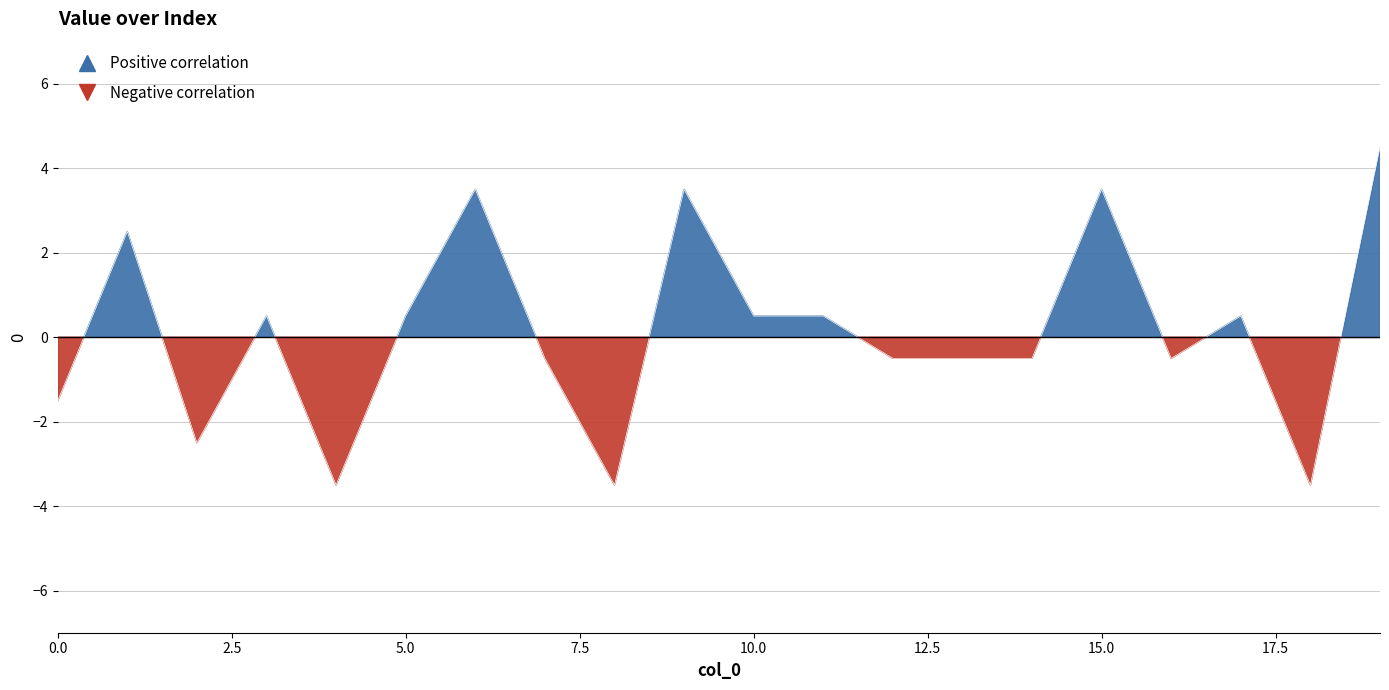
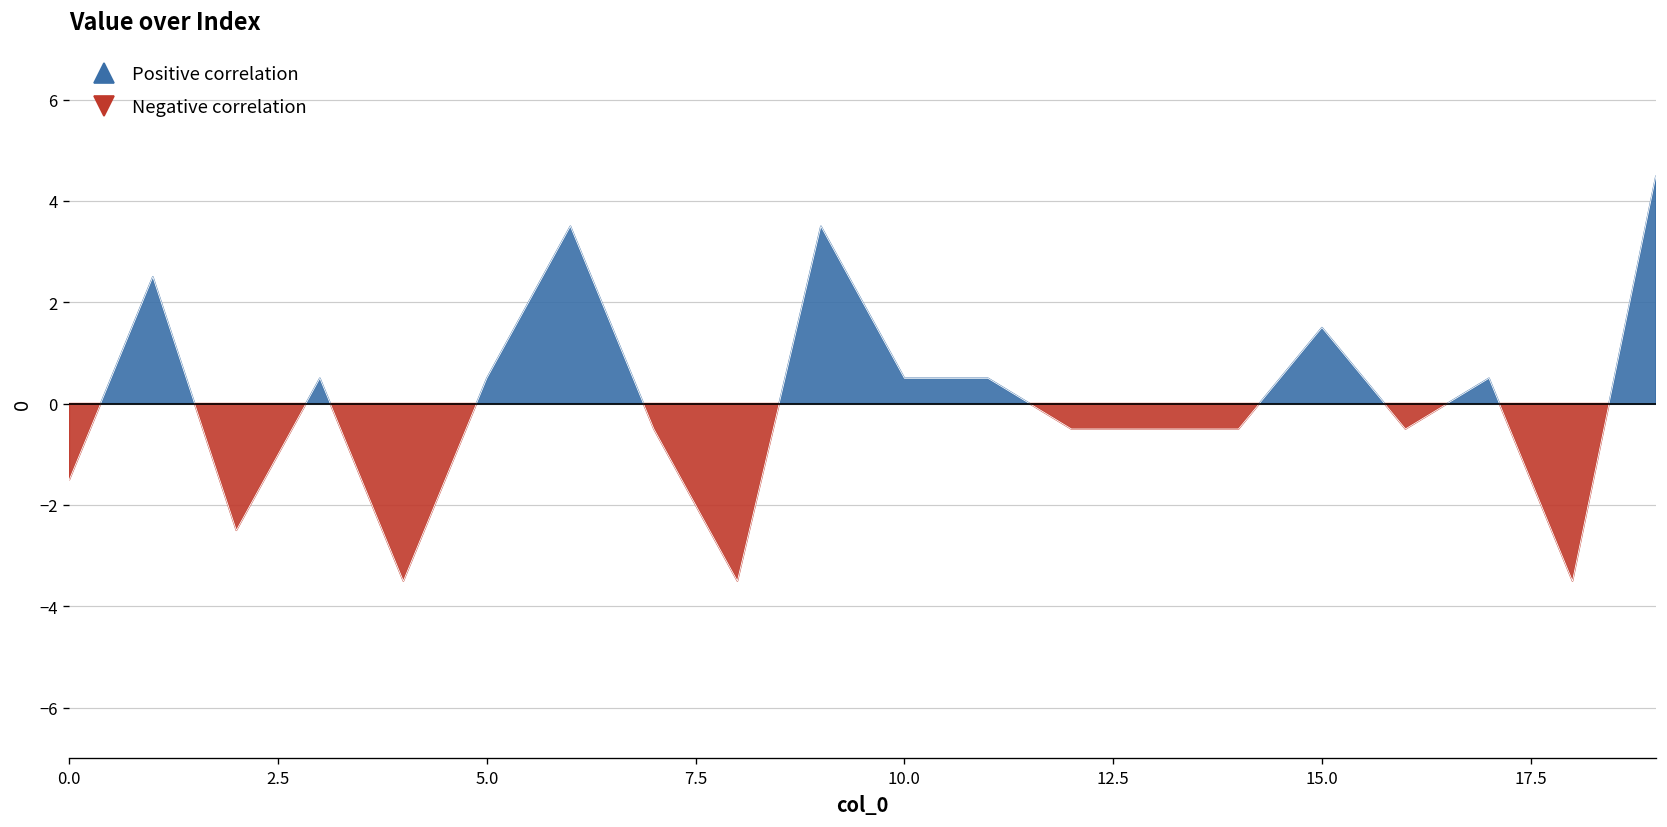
15.0: 3.5 -> 1.5
